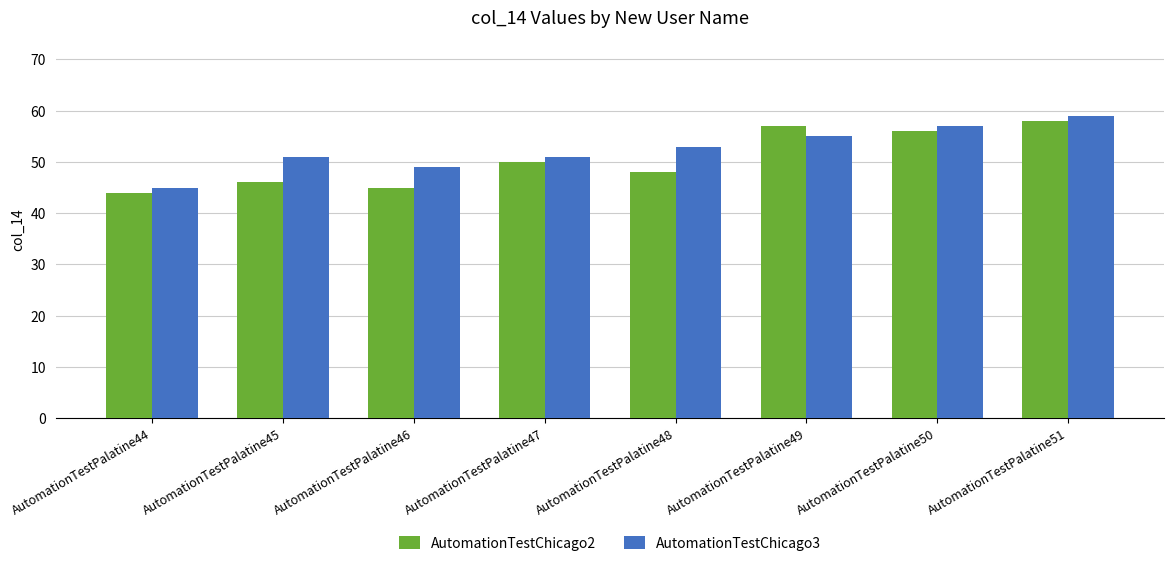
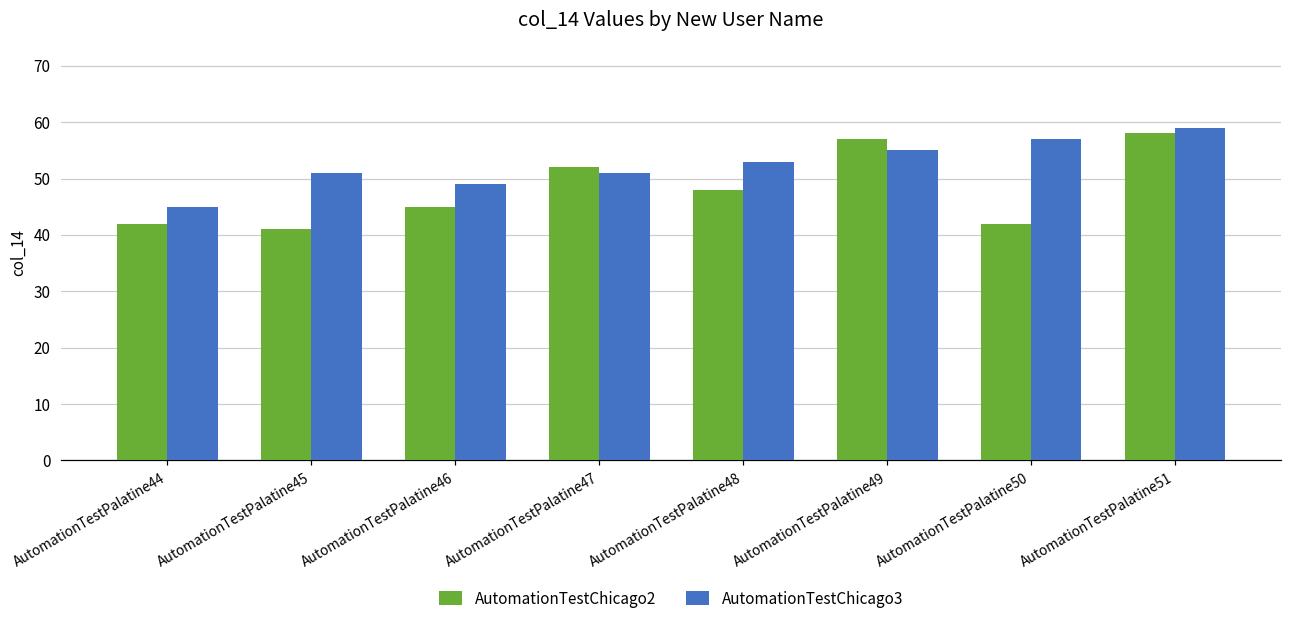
AutomationTestChicago2, AutomationTestPalatine44: 44 -> 42
AutomationTestChicago2, AutomationTestPalatine45: 46 -> 41
AutomationTestChicago2, AutomationTestPalatine47: 50 -> 52
AutomationTestChicago2, AutomationTestPalatine50: 56 -> 42
